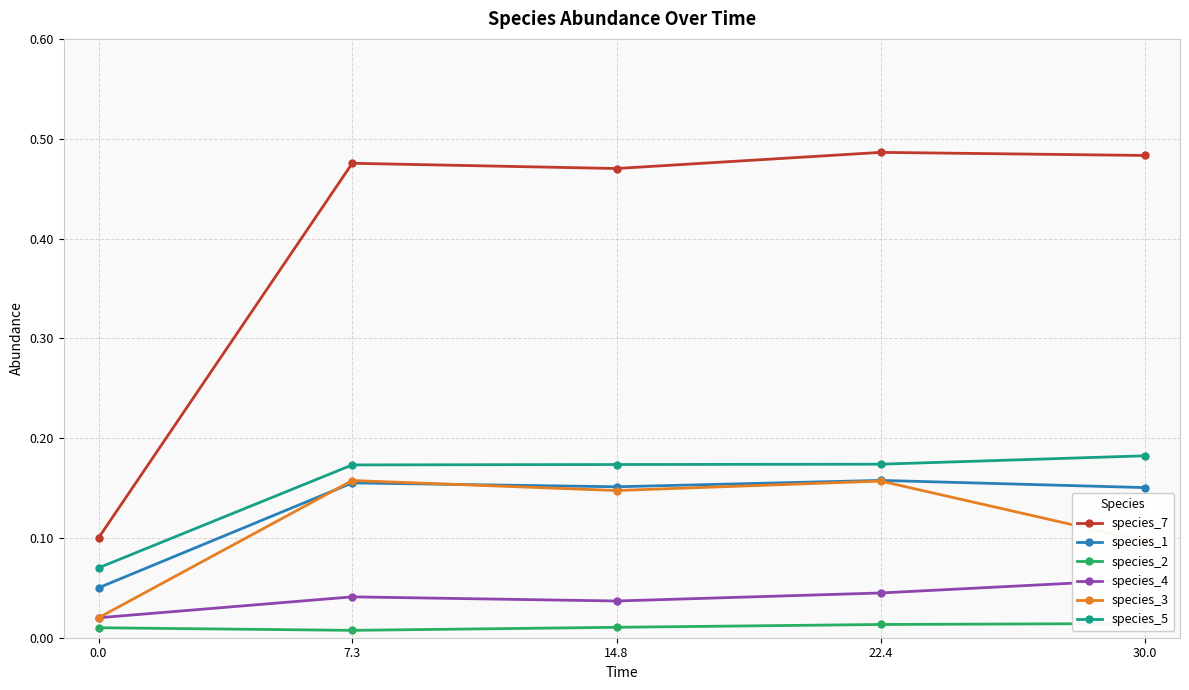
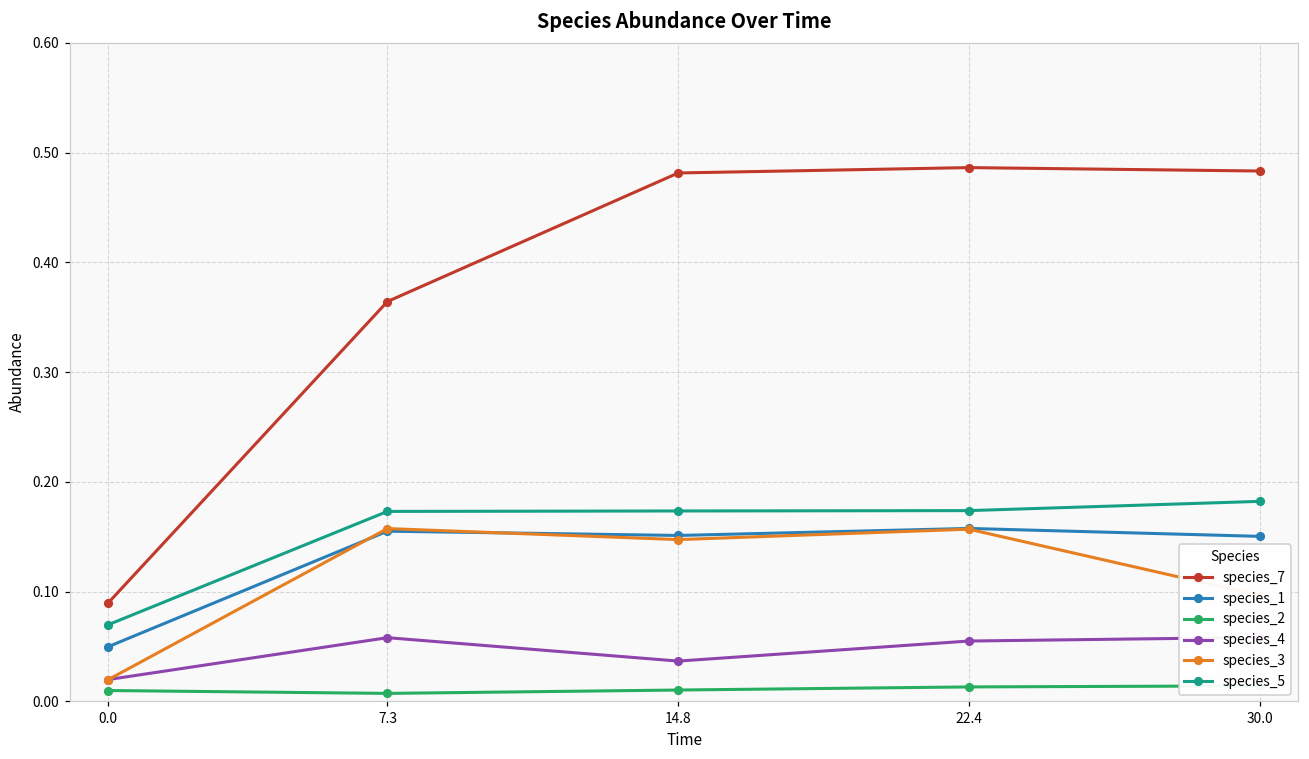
species_7, 0.0: 0.10 -> 0.09
species_7, 7.3: 0.48 -> 0.36
species_4, 7.3: 0.04 -> 0.06
species_7, 14.8: 0.47 -> 0.48
species_4, 22.4: 0.04 -> 0.06
